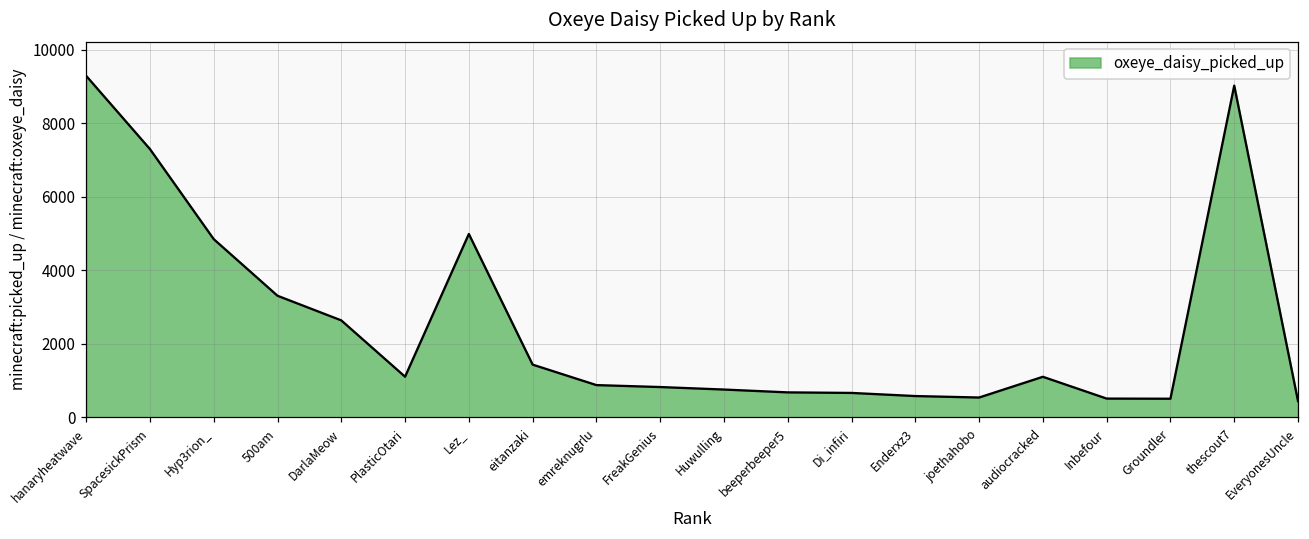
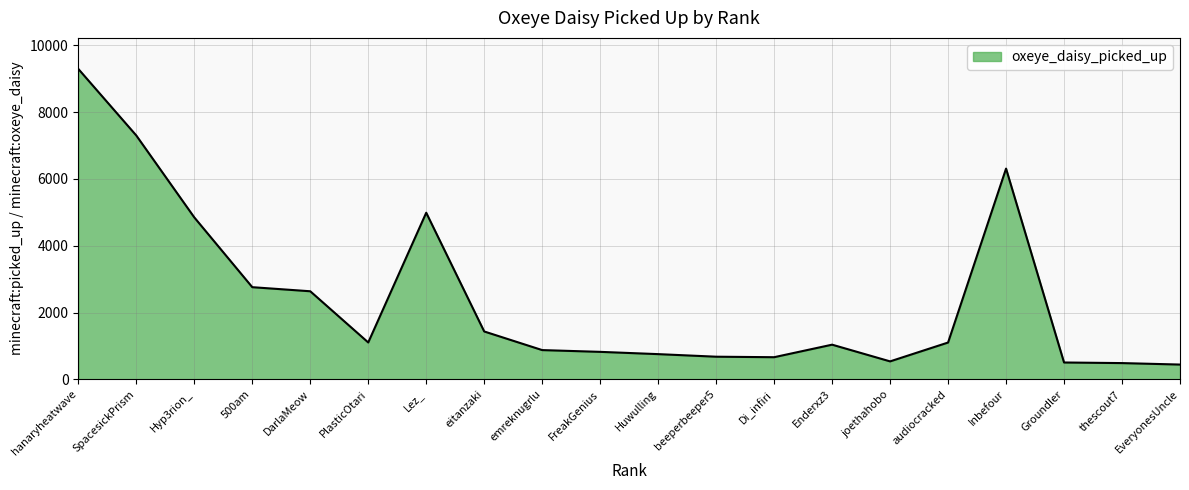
500am: 3300 -> 2800
Enderxz3: 600 -> 1000
Inbefour: 500 -> 6300
thescout7: 9000 -> 500
